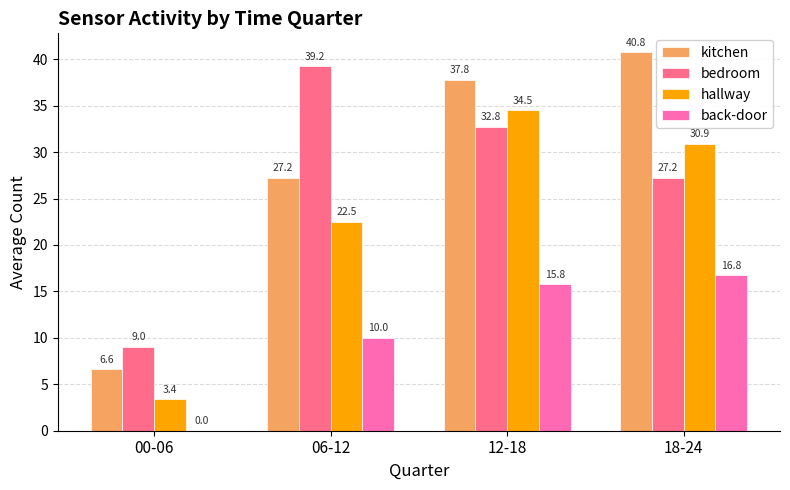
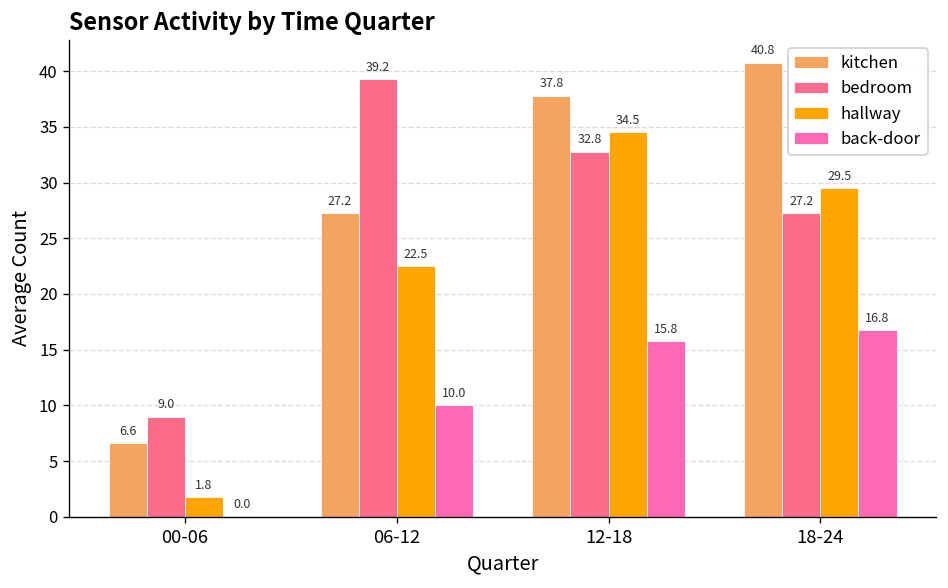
hallway, 00-06: 3.4 -> 1.8
hallway, 18-24: 30.9 -> 29.5
